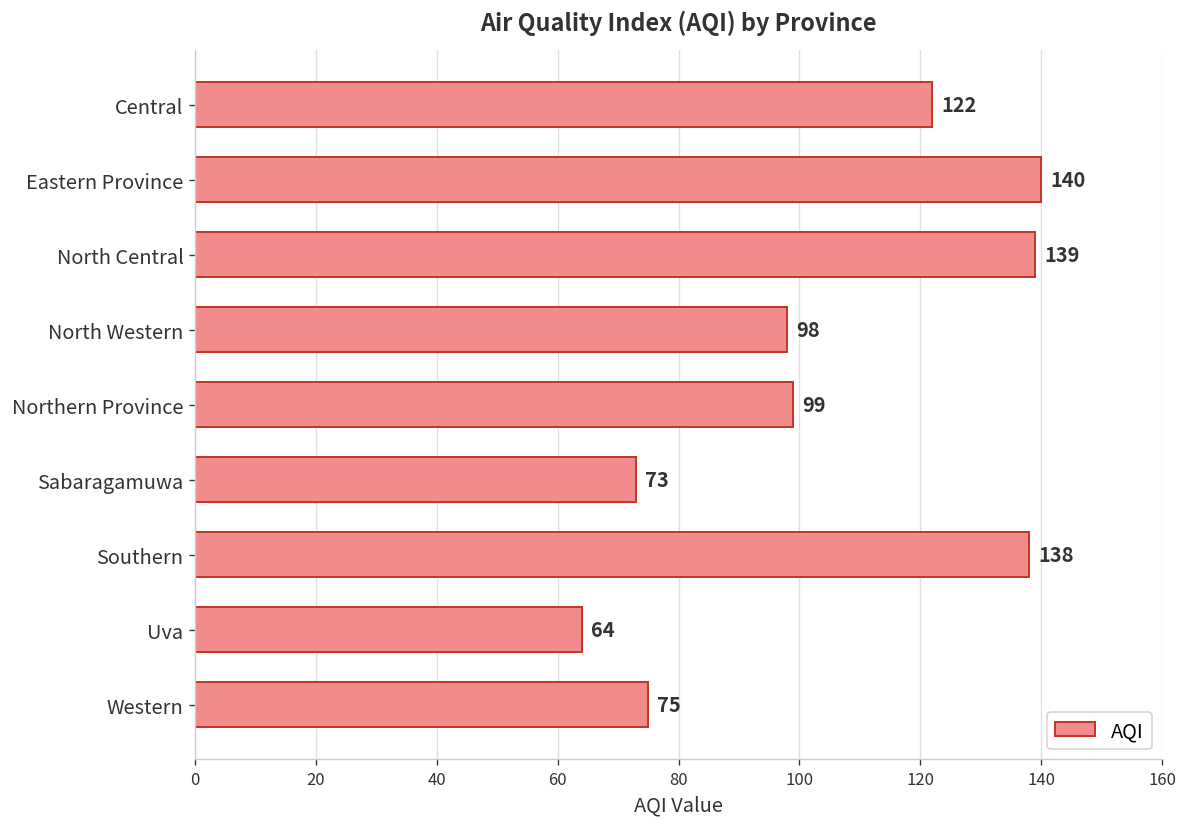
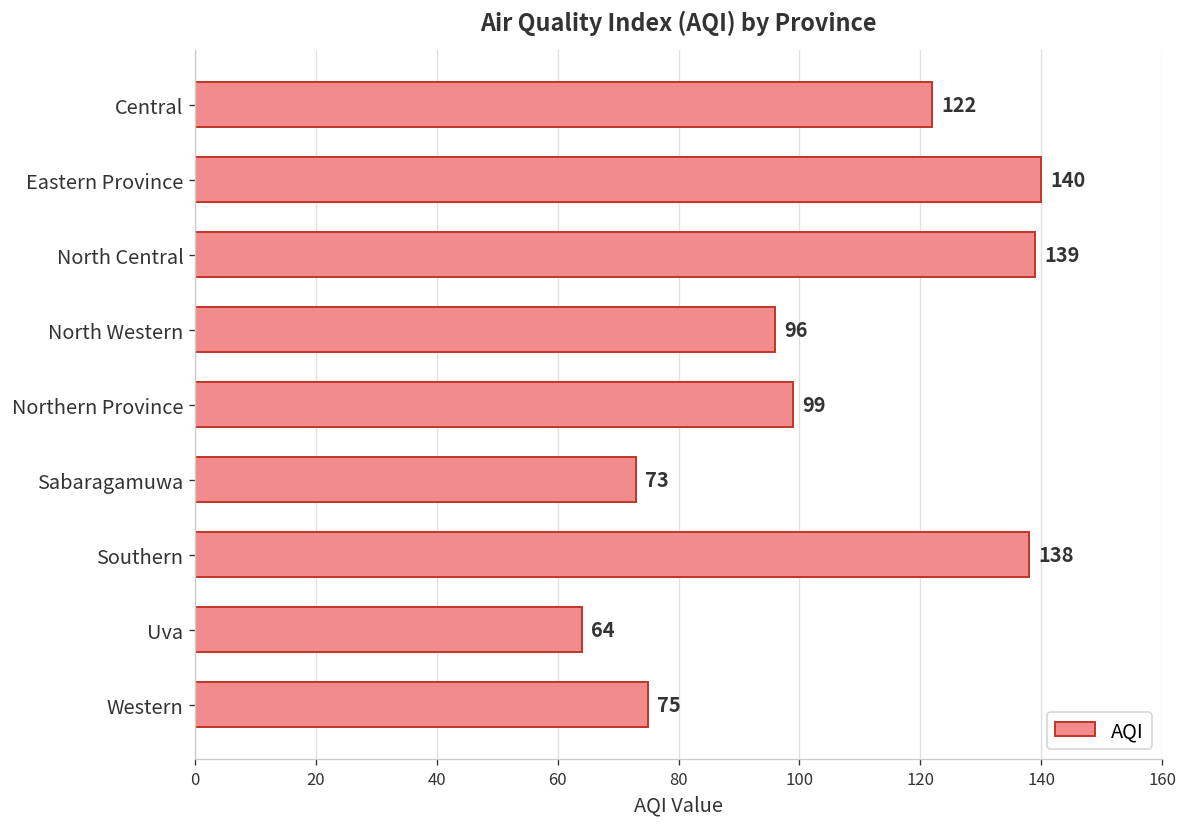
North Western: 98 -> 96
